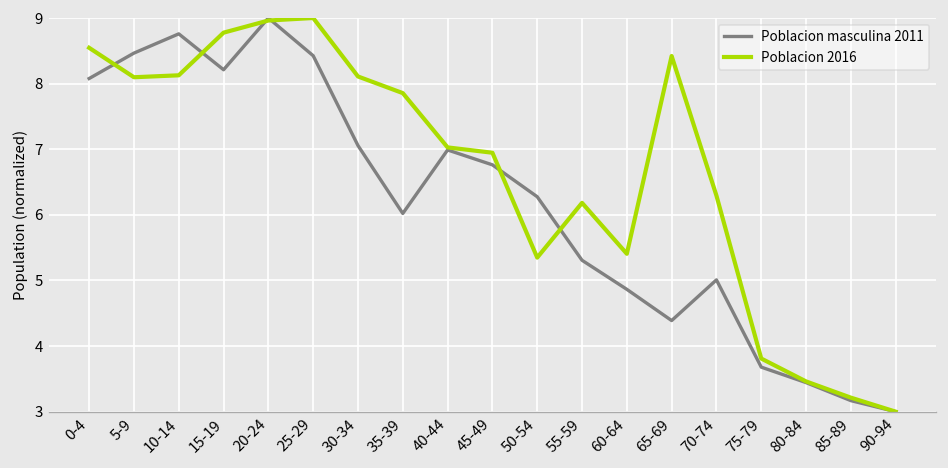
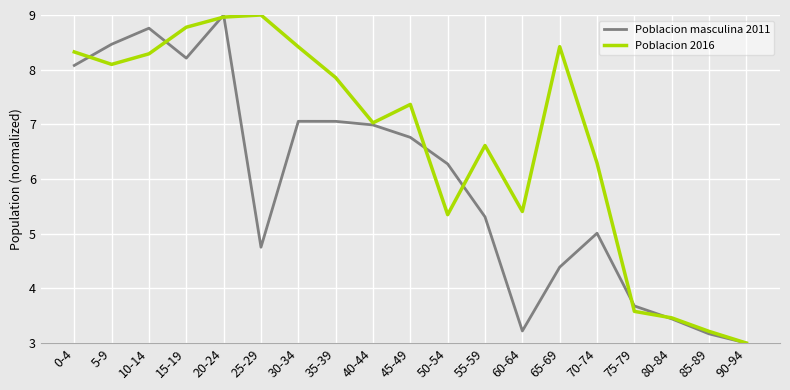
Poblacion 2016, 0-4: 8.5 -> 8.3
Poblacion 2016, 10-14: 8.1 -> 8.3
Poblacion masculina 2011, 25-29: 8.4 -> 4.8
Poblacion 2016, 30-34: 8.1 -> 8.4
Poblacion masculina 2011, 35-39: 6.0 -> 7.1
Poblacion 2016, 45-49: 6.9 -> 7.4
Poblacion 2016, 55-59: 6.2 -> 6.6
Poblacion masculina 2011, 60-64: 4.9 -> 3.2
Poblacion 2016, 75-79: 3.8 -> 3.6
